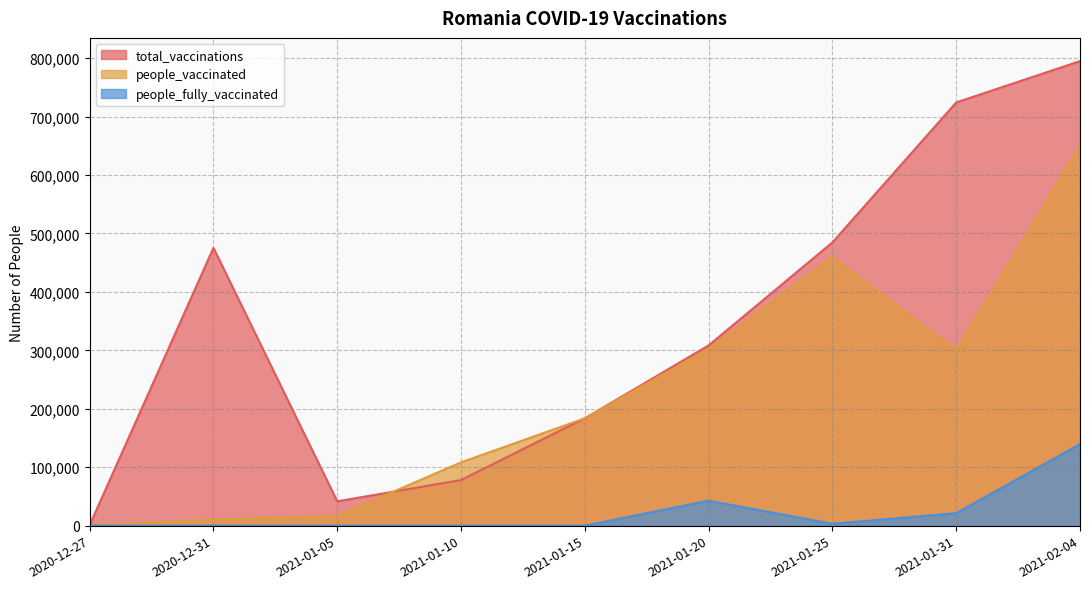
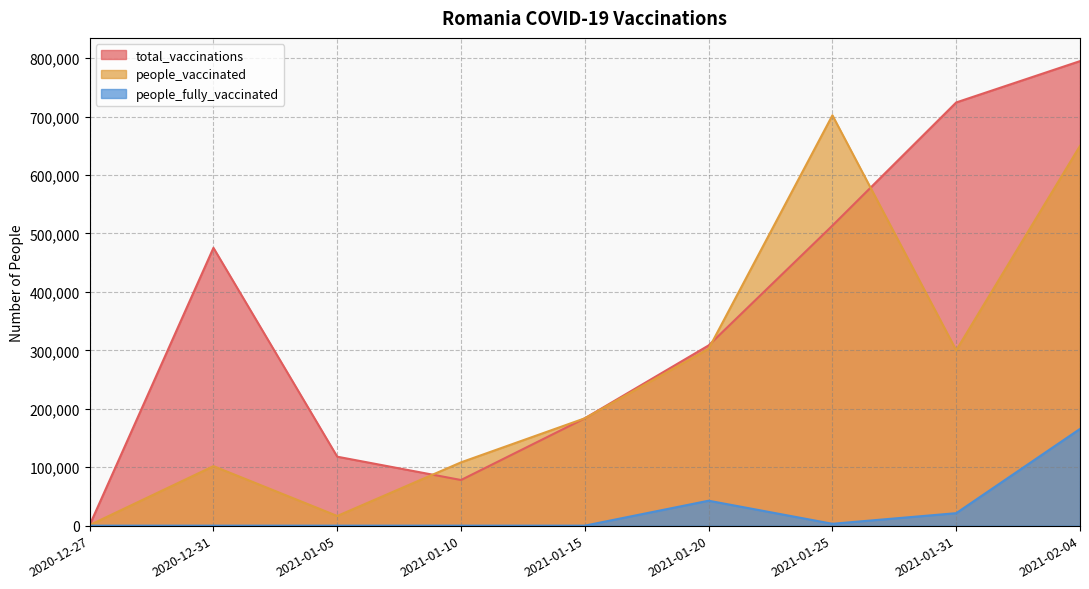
people_vaccinated, 2020-12-31: 10,000 -> 100,000
total_vaccinations, 2021-01-05: 40,000 -> 120,000
total_vaccinations, 2021-01-25: 480,000 -> 510,000
people_vaccinated, 2021-01-25: 460,000 -> 700,000
people_fully_vaccinated, 2021-02-04: 140,000 -> 170,000
